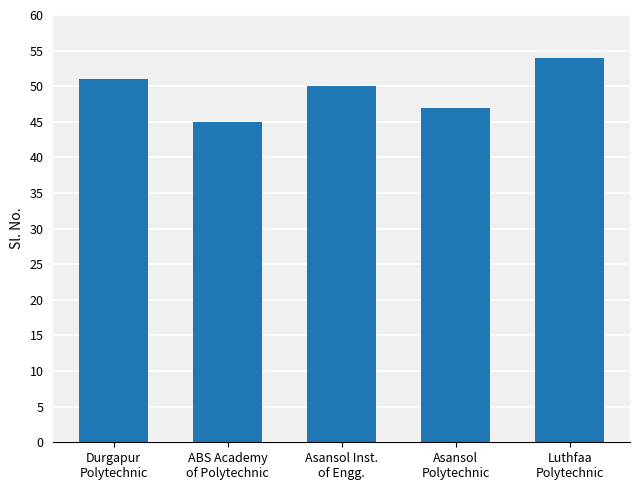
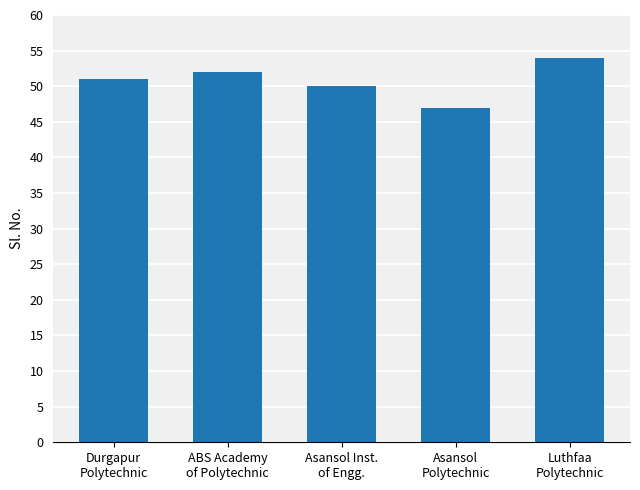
ABS Academy of Polytechnic: 45 -> 52
